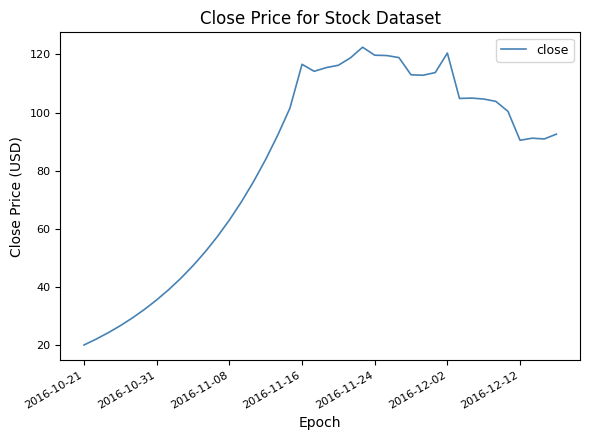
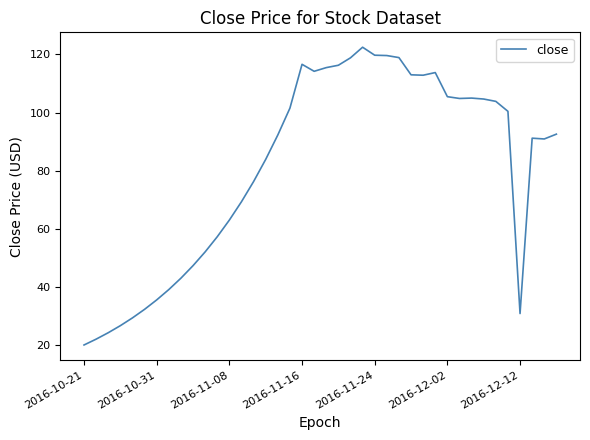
2016-12-02: 120 -> 105
2016-12-12: 90 -> 31
